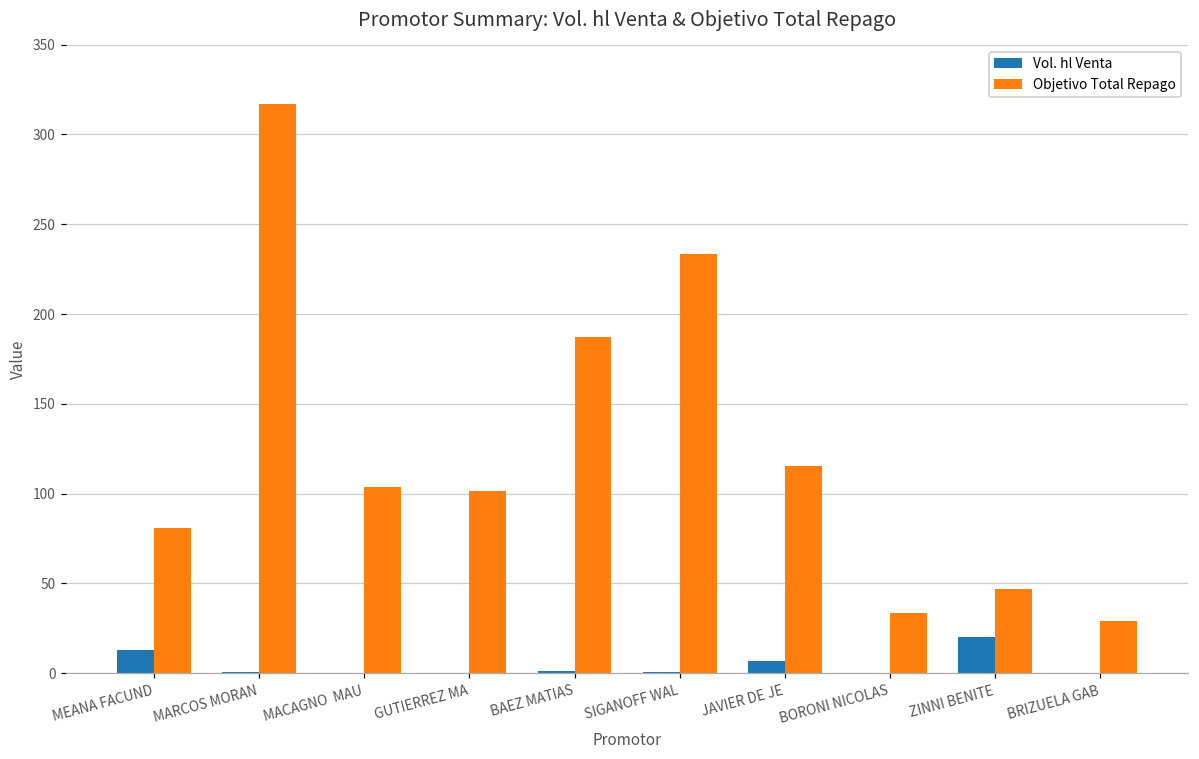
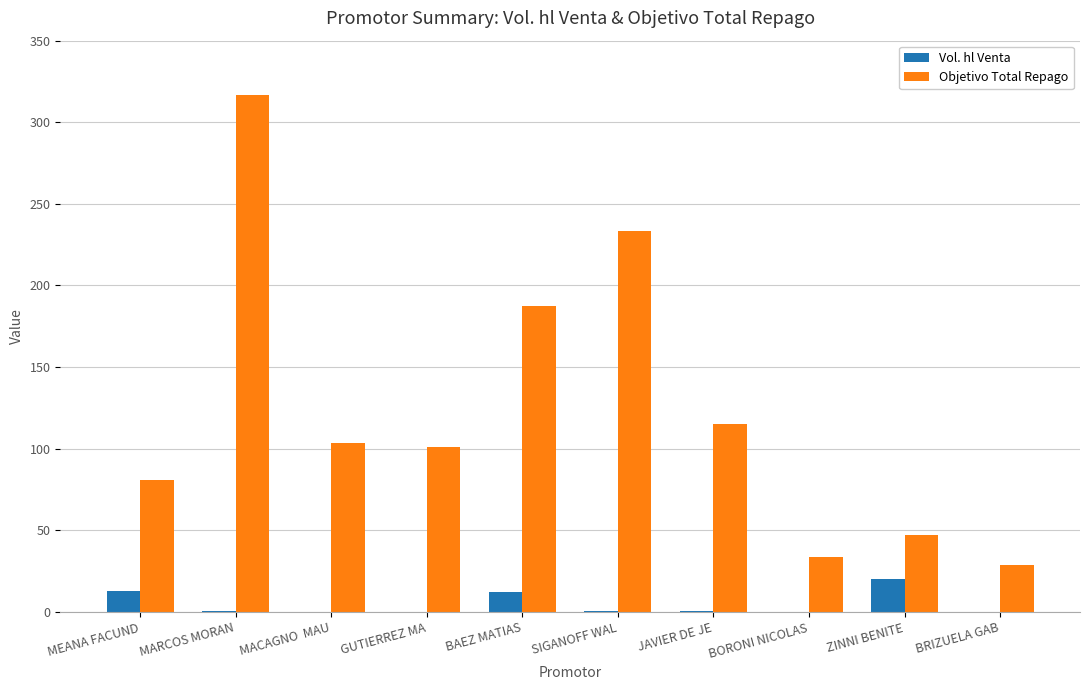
Vol. hl Venta, BAEZ MATIAS: 1 -> 12
Vol. hl Venta, JAVIER DE JE: 7 -> 0
